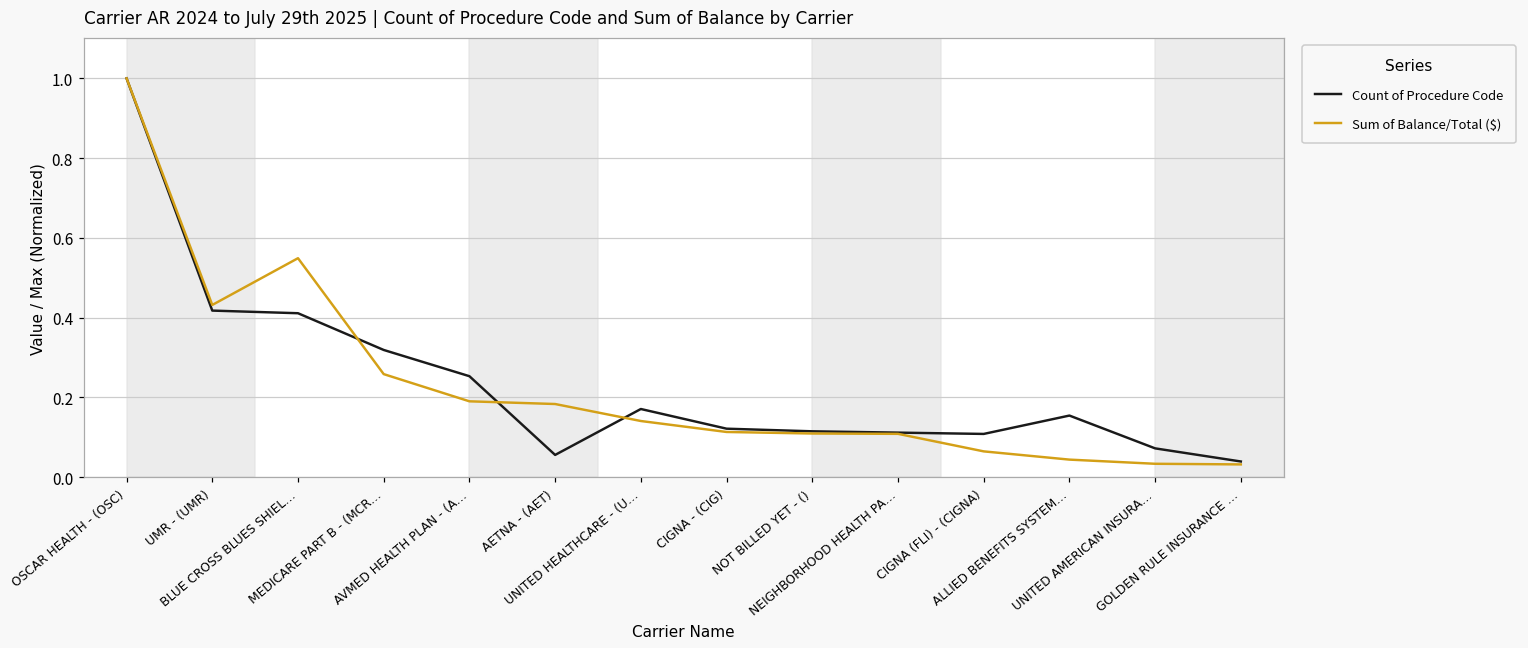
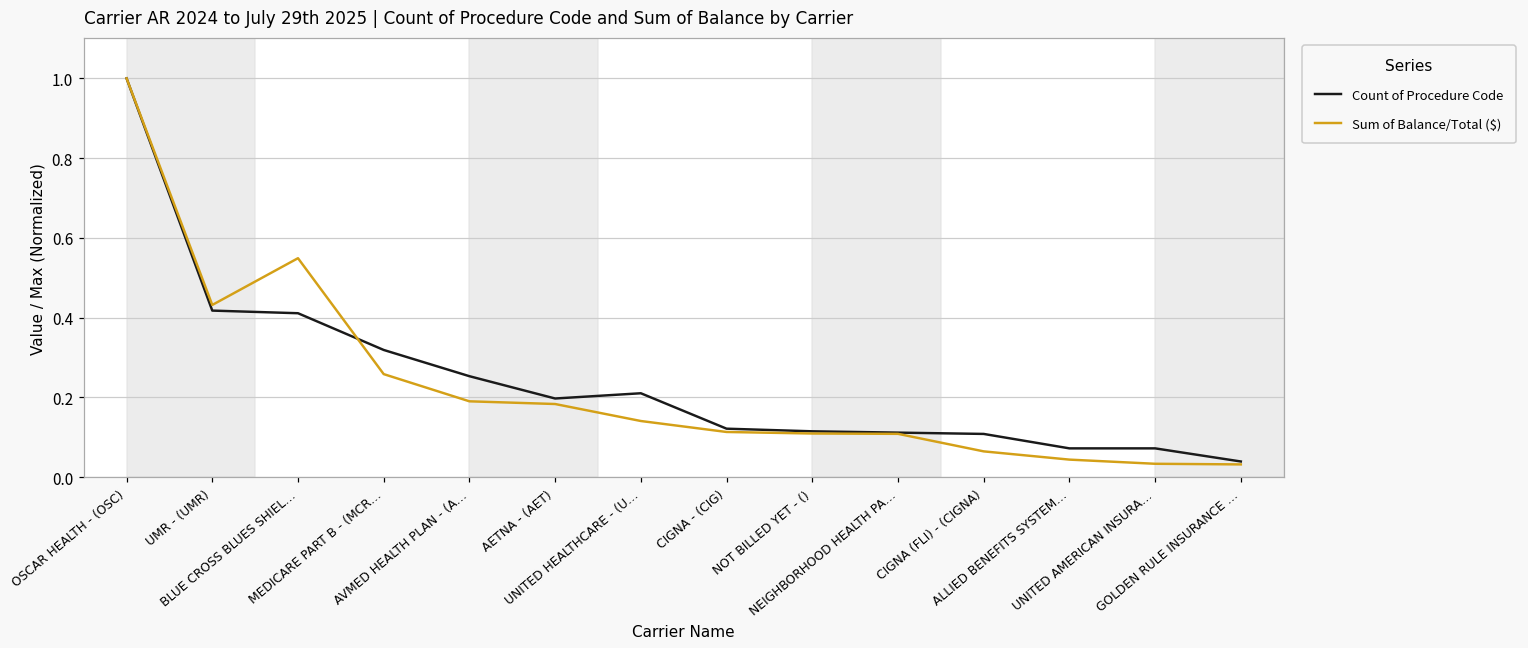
Count of Procedure Code, AETNA - (AET): 0.06 -> 0.20
Count of Procedure Code, UNITED HEALTHCARE - (U…: 0.17 -> 0.21
Count of Procedure Code, ALLIED BENEFITS SYSTEM…: 0.15 -> 0.07
